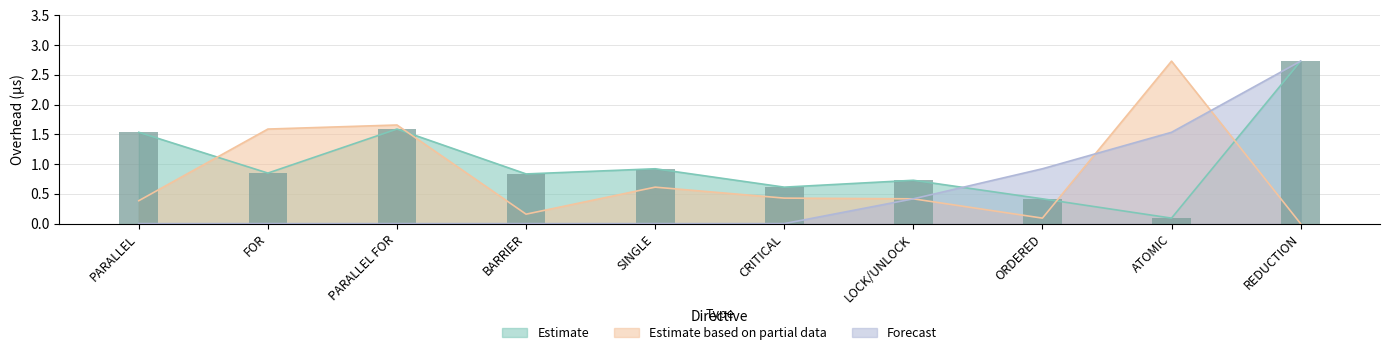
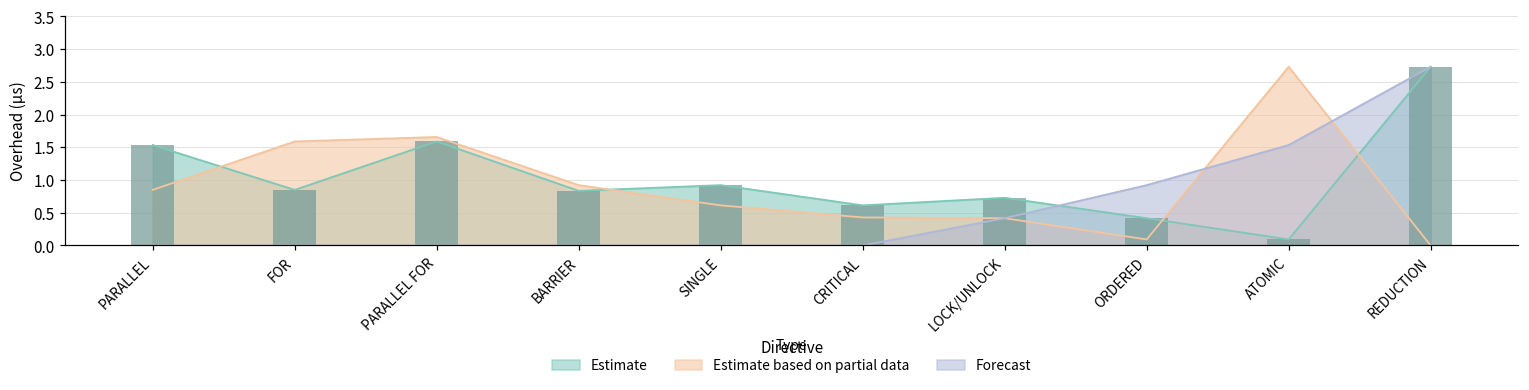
Estimate based on partial data, PARALLEL: 0.4 -> 0.8
Estimate based on partial data, BARRIER: 0.2 -> 0.9
